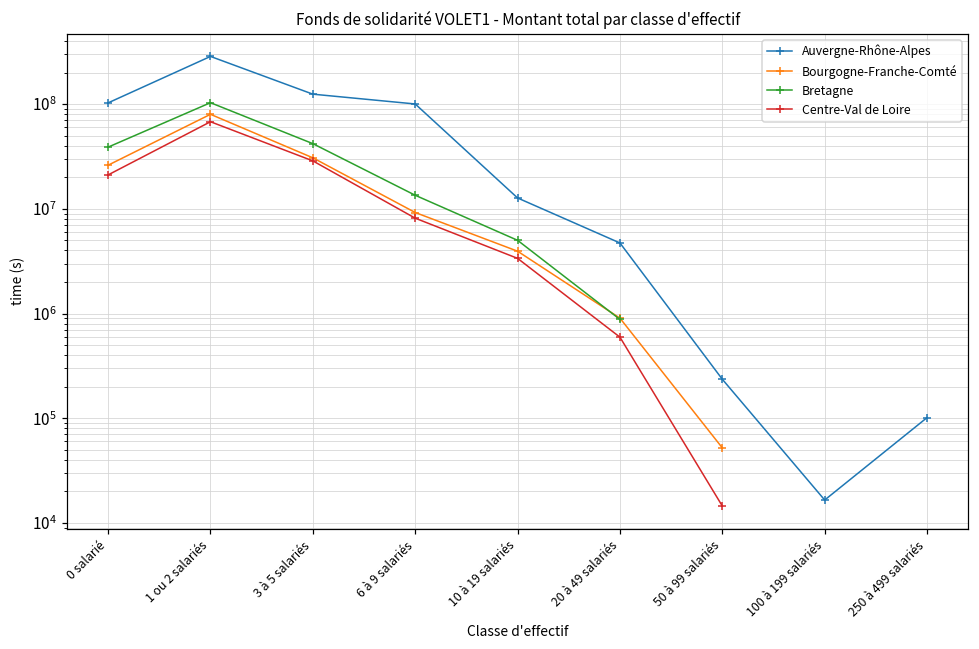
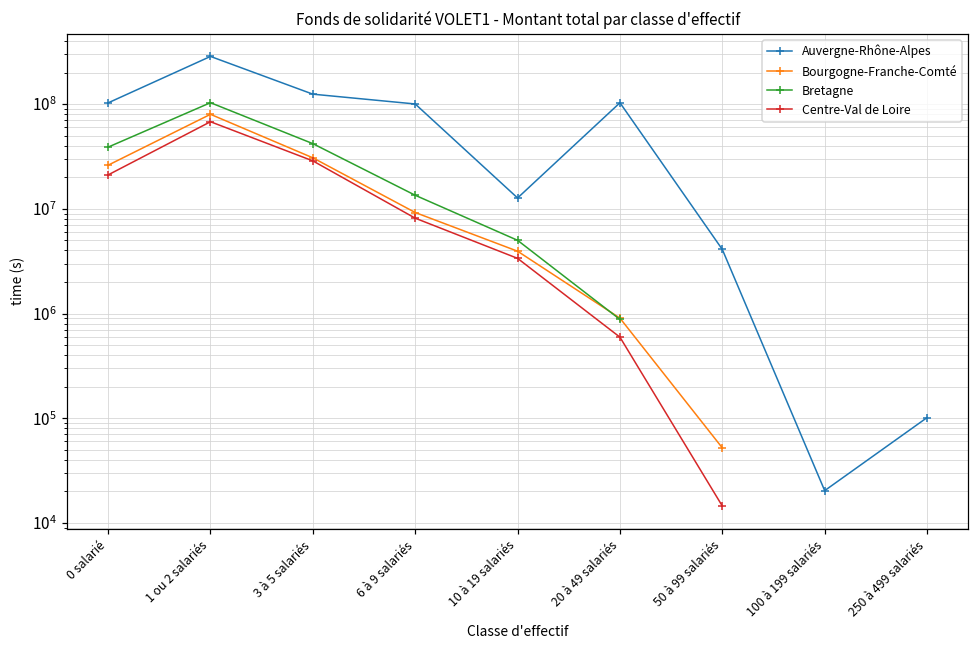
Auvergne-Rhône-Alpes, 20 à 49 salariés: 5000000 -> 100000000
Auvergne-Rhône-Alpes, 50 à 99 salariés: 240000 -> 4100000
Auvergne-Rhône-Alpes, 100 à 199 salariés: 17000 -> 20000
